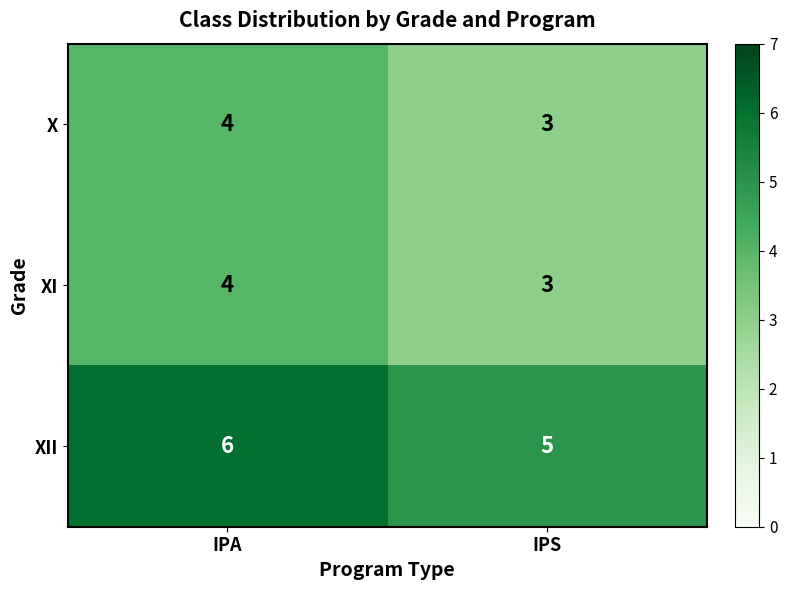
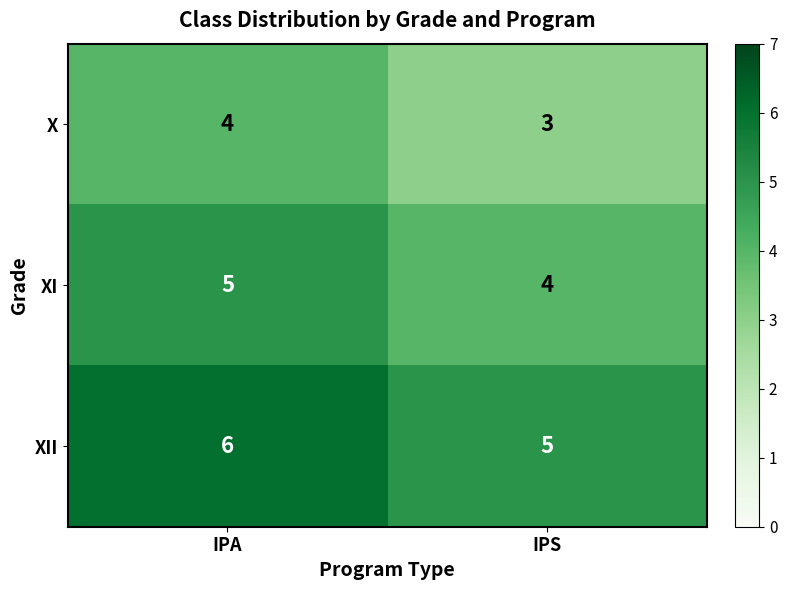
XI, IPA: 4 -> 5
XI, IPS: 3 -> 4
